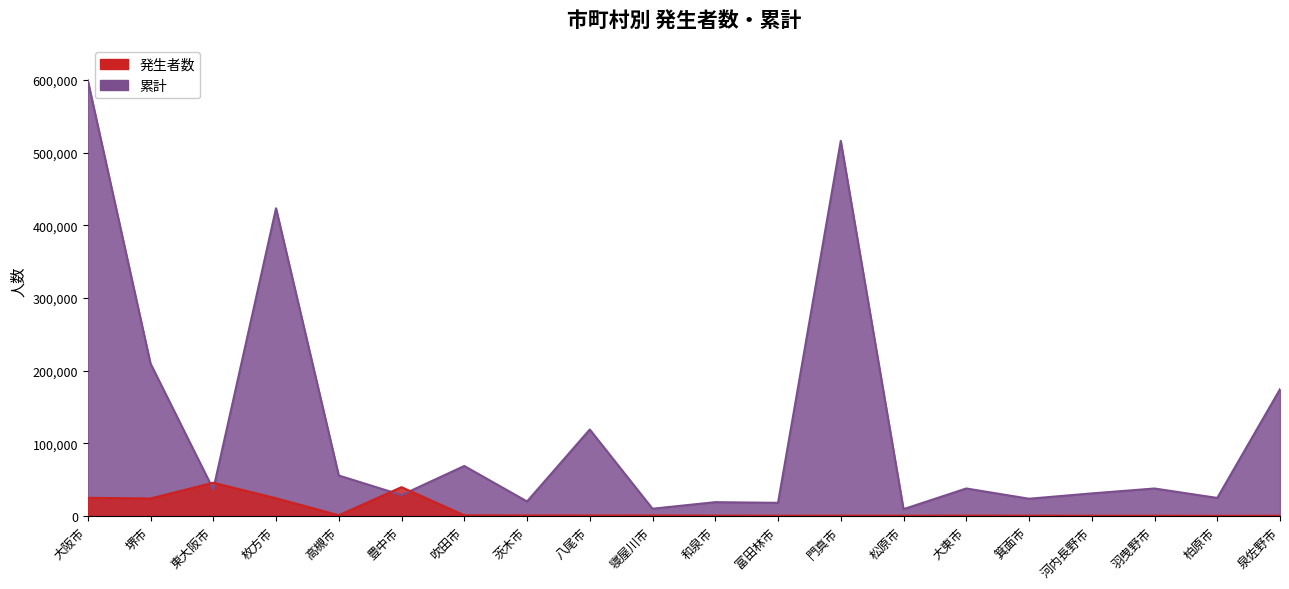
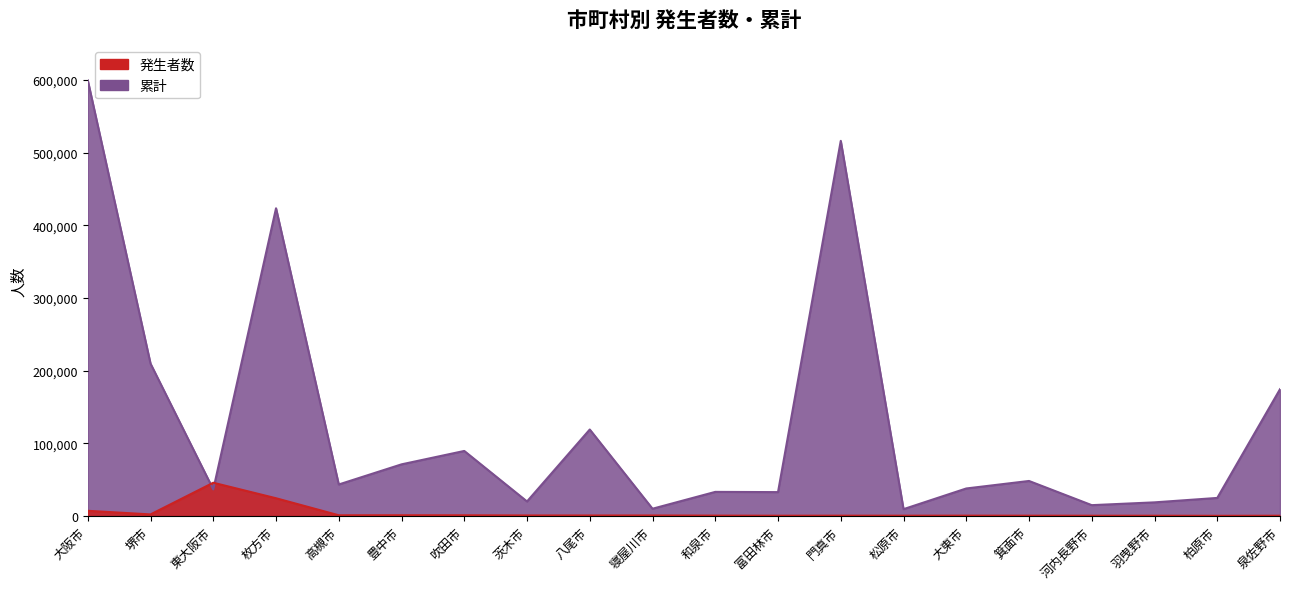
発生者数, 大阪市: 20,000 -> 10,000
発生者数, 堺市: 20,000 -> 0
累計, 高槻市: 60,000 -> 40,000
累計, 豊中市: 30,000 -> 70,000
発生者数, 豊中市: 40,000 -> 0
累計, 吹田市: 70,000 -> 90,000
累計, 和泉市: 20,000 -> 30,000
累計, 富田林市: 20,000 -> 30,000
累計, 箕面市: 20,000 -> 50,000
累計, 河内長野市: 30,000 -> 10,000
累計, 羽曳野市: 40,000 -> 20,000
